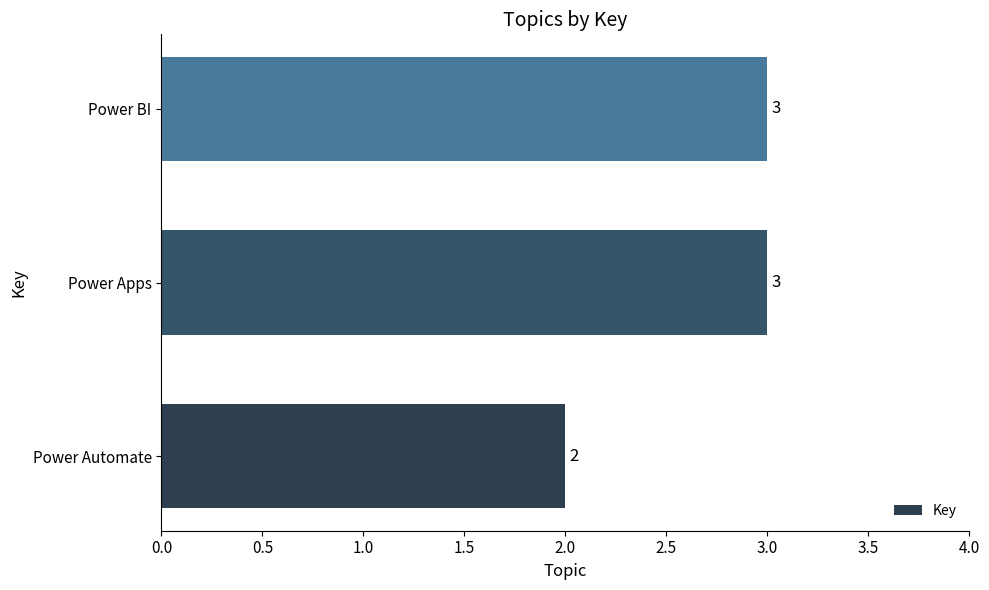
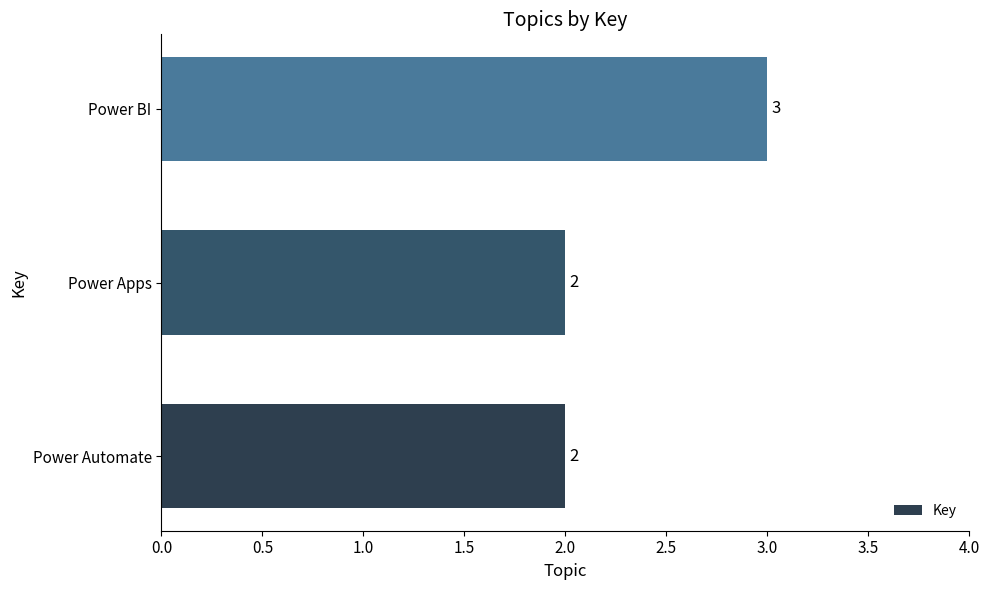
Power Apps: 3 -> 2
